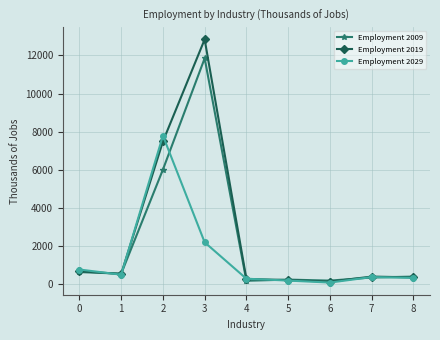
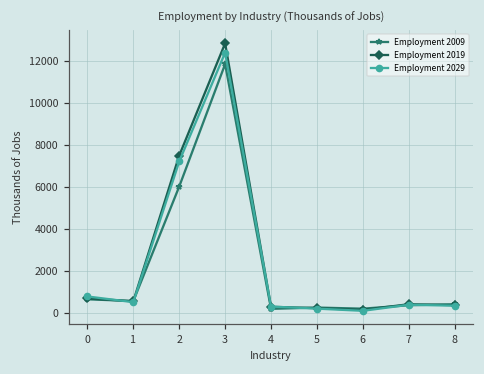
Employment 2029, 2: 7800 -> 7200
Employment 2029, 3: 2200 -> 12400
